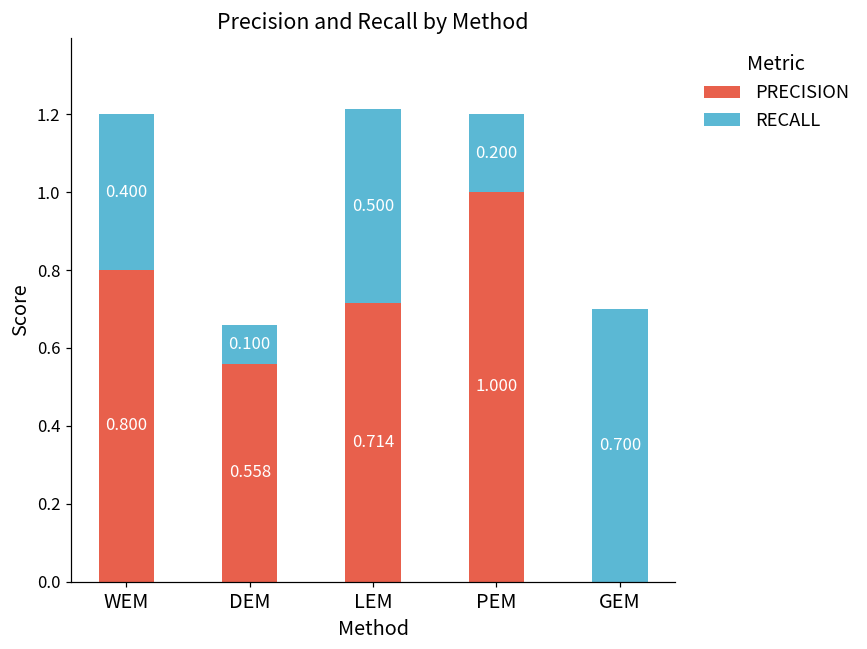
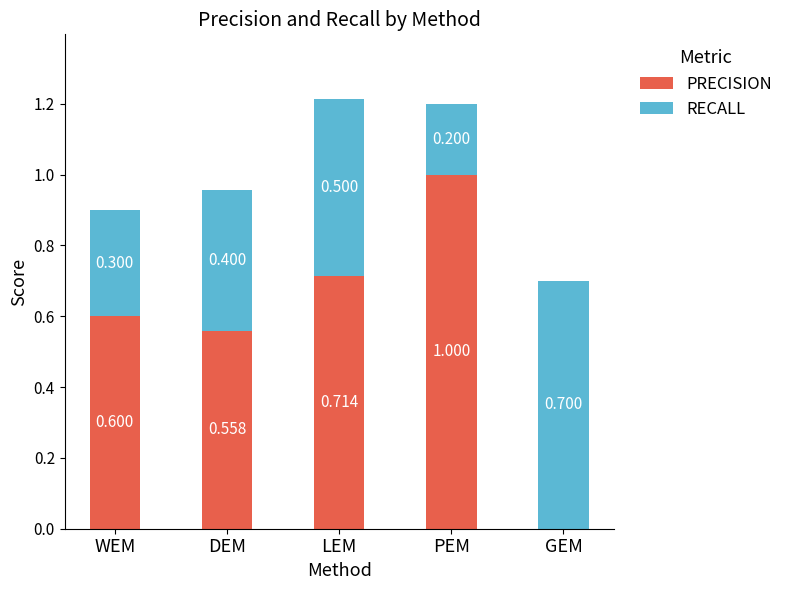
PRECISION, WEM: 0.800 -> 0.600
RECALL, WEM: 0.400 -> 0.300
RECALL, DEM: 0.100 -> 0.400
